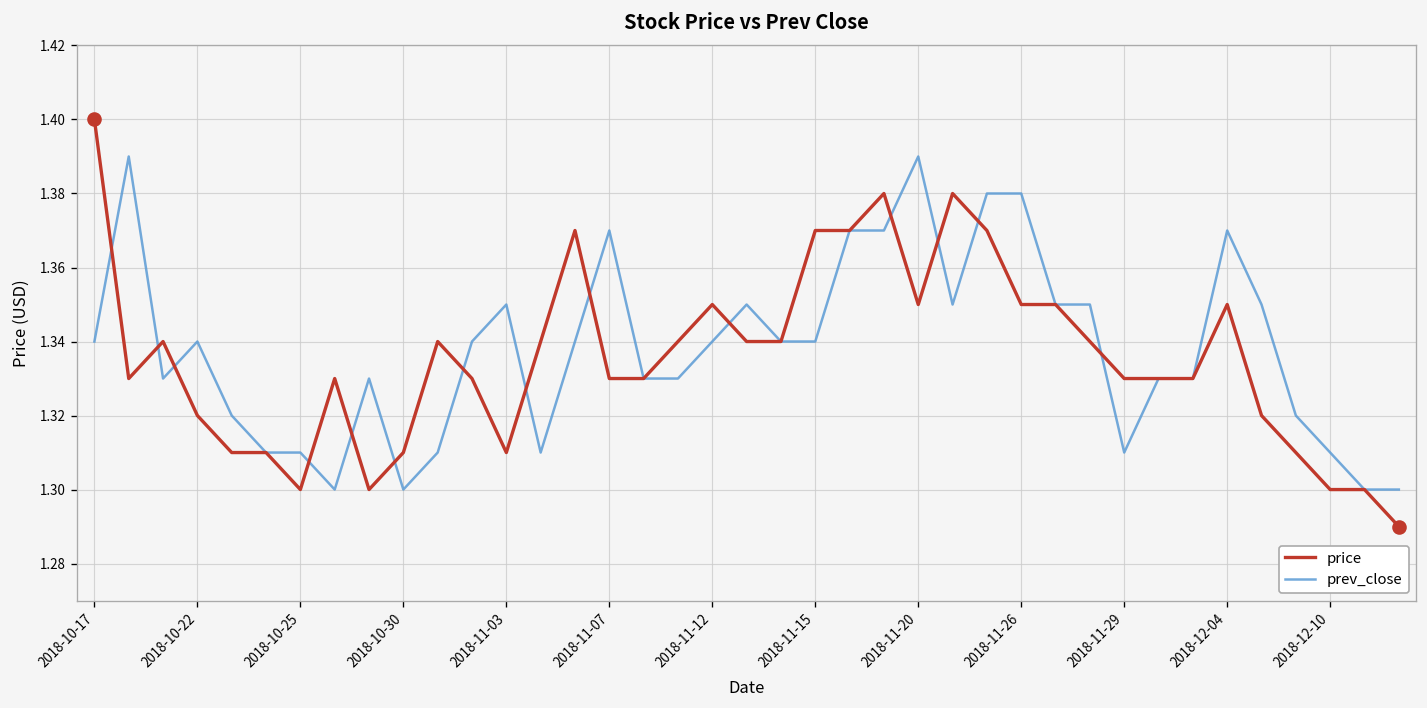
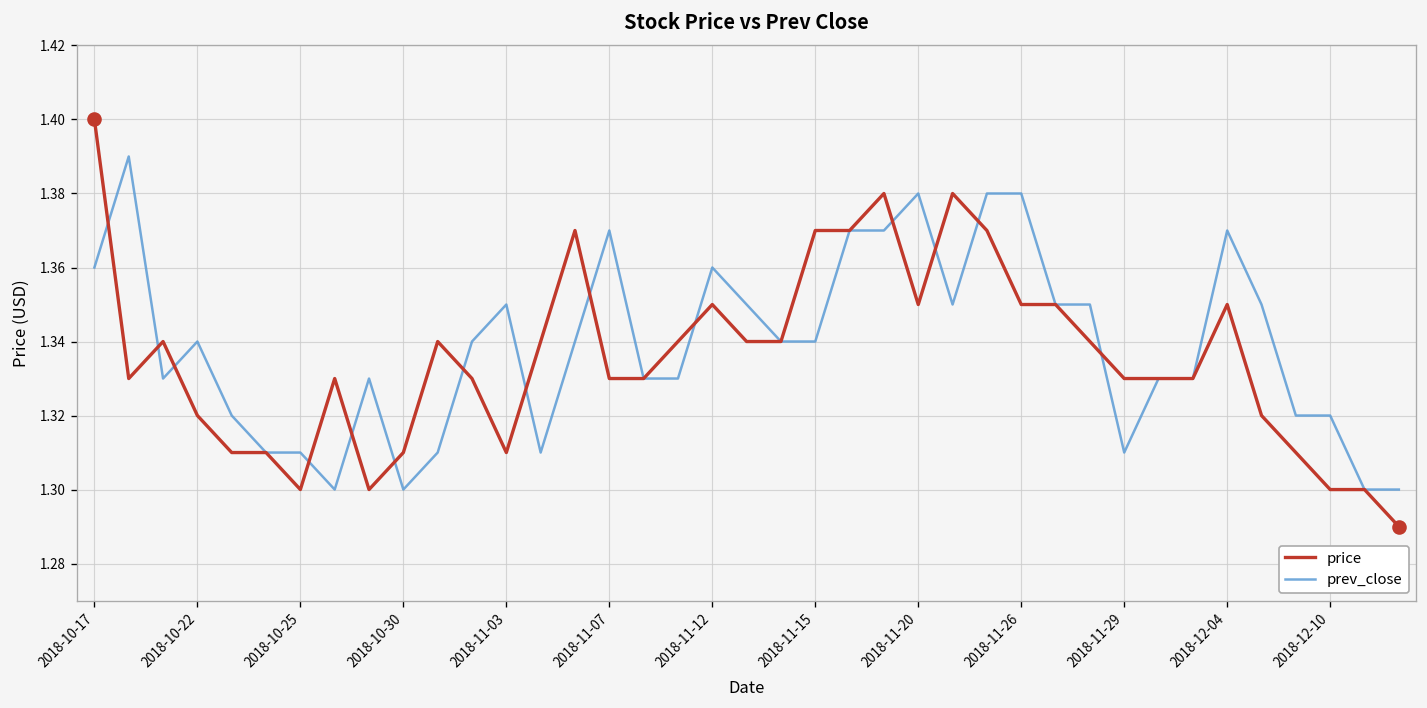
prev_close, 2018-10-17: 1.34 -> 1.36
prev_close, 2018-11-12: 1.34 -> 1.36
prev_close, 2018-11-20: 1.39 -> 1.38
prev_close, 2018-12-10: 1.31 -> 1.32
